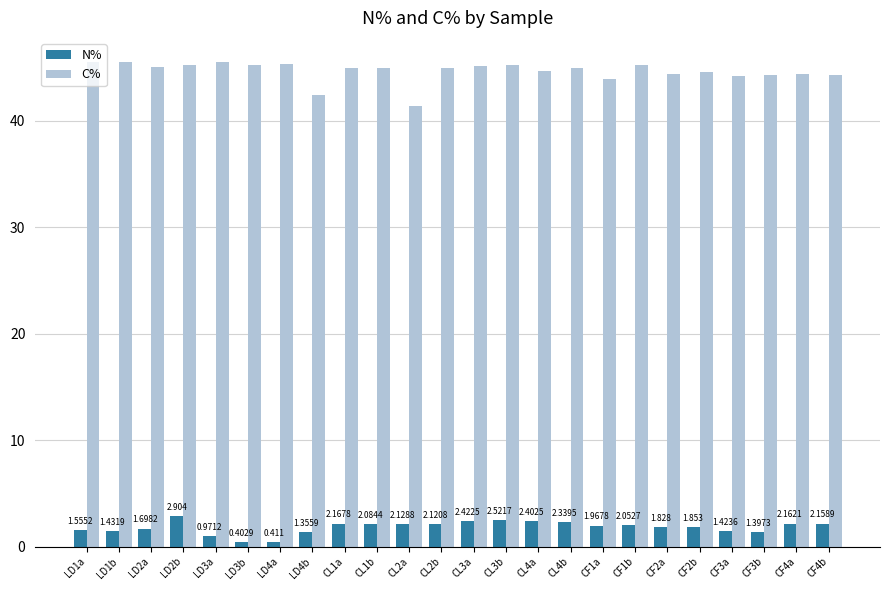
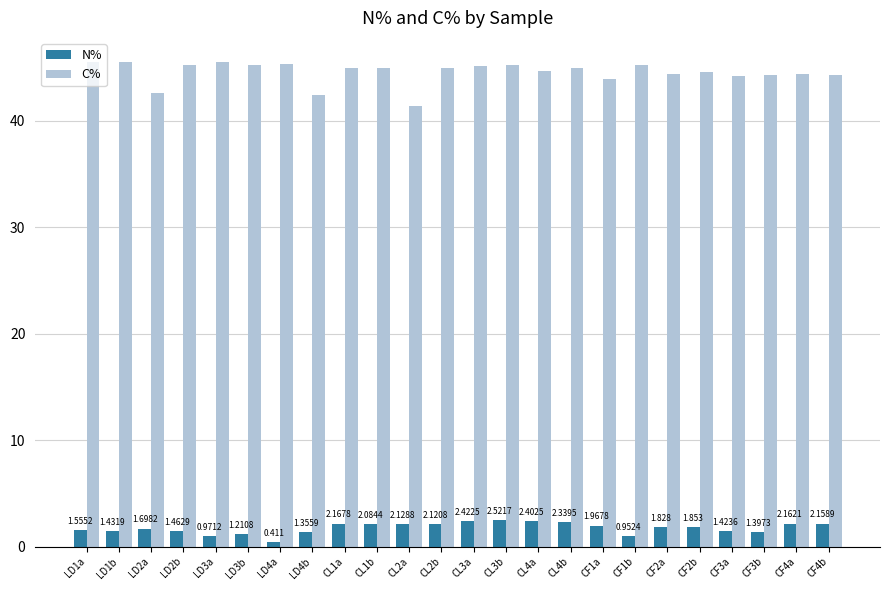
C%, LD2a: 45.1 -> 42.6
N%, LD2b: 2.904 -> 1.4629
N%, LD3b: 0.4029 -> 1.2108
N%, CF1b: 2.0527 -> 0.9524
